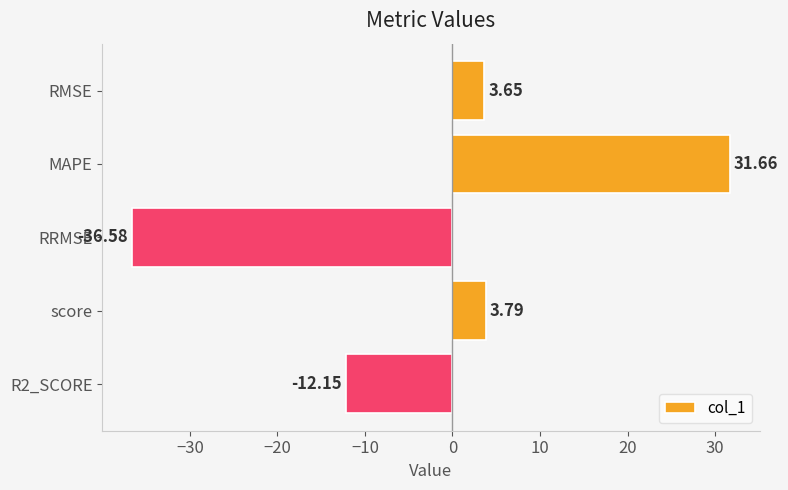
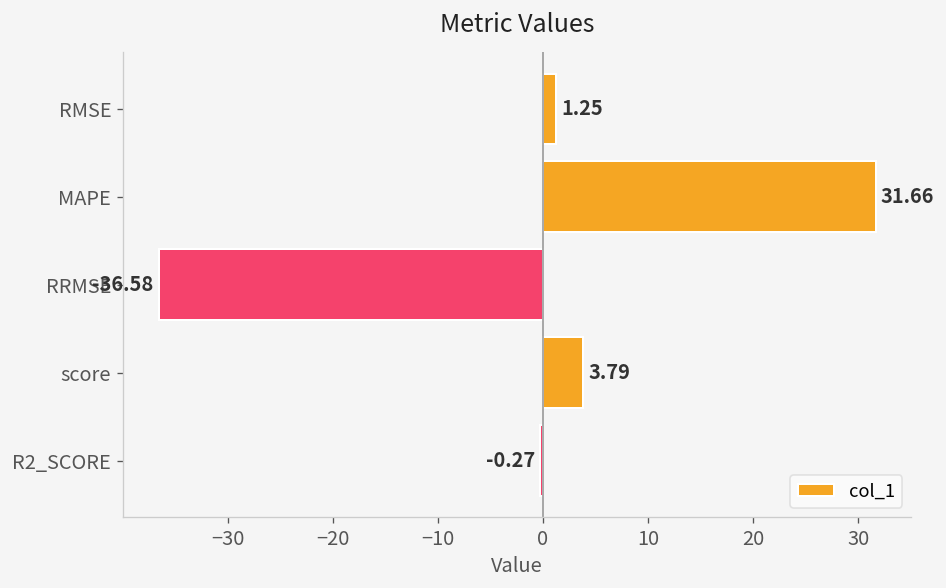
RMSE: 3.65 -> 1.25
R2_SCORE: -12.15 -> -0.27
